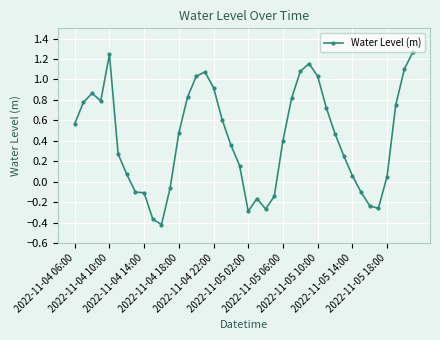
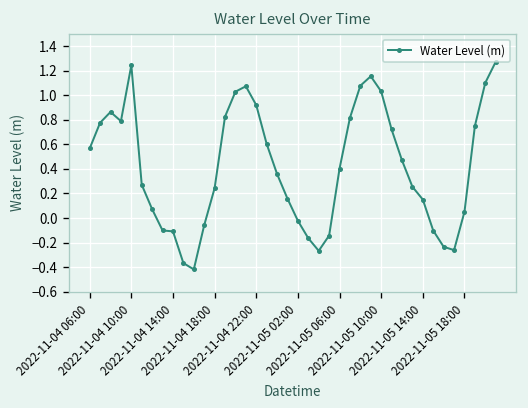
2022-11-04 18:00: 0.48 -> 0.24
2022-11-05 02:00: -0.29 -> -0.02
2022-11-05 14:00: 0.06 -> 0.15
